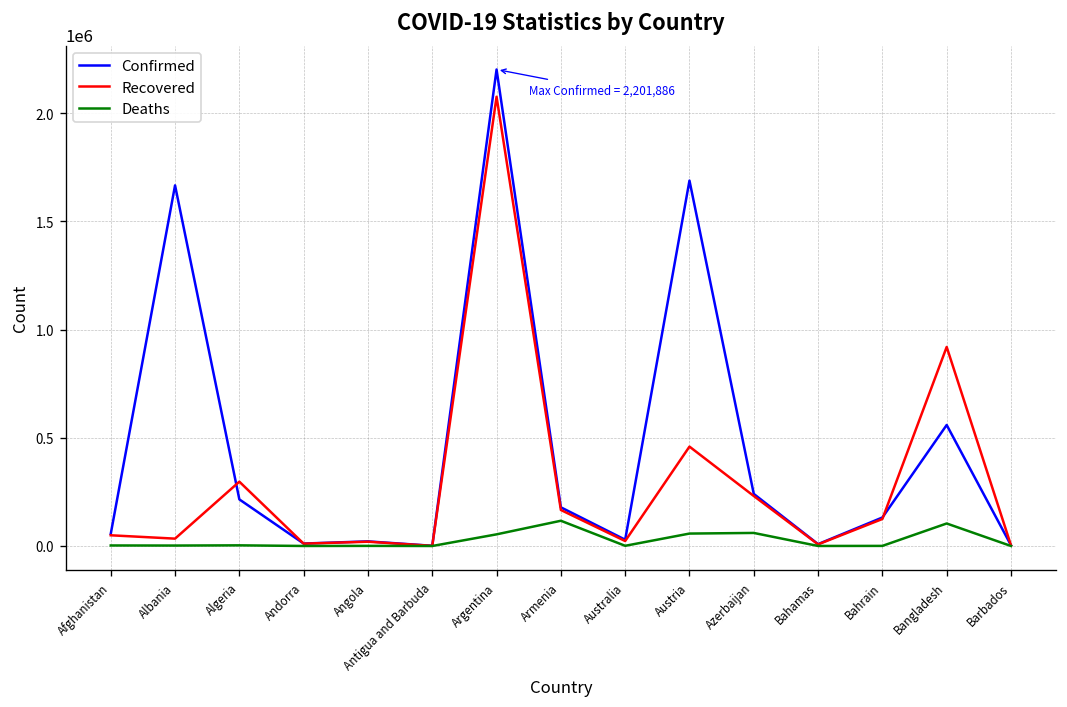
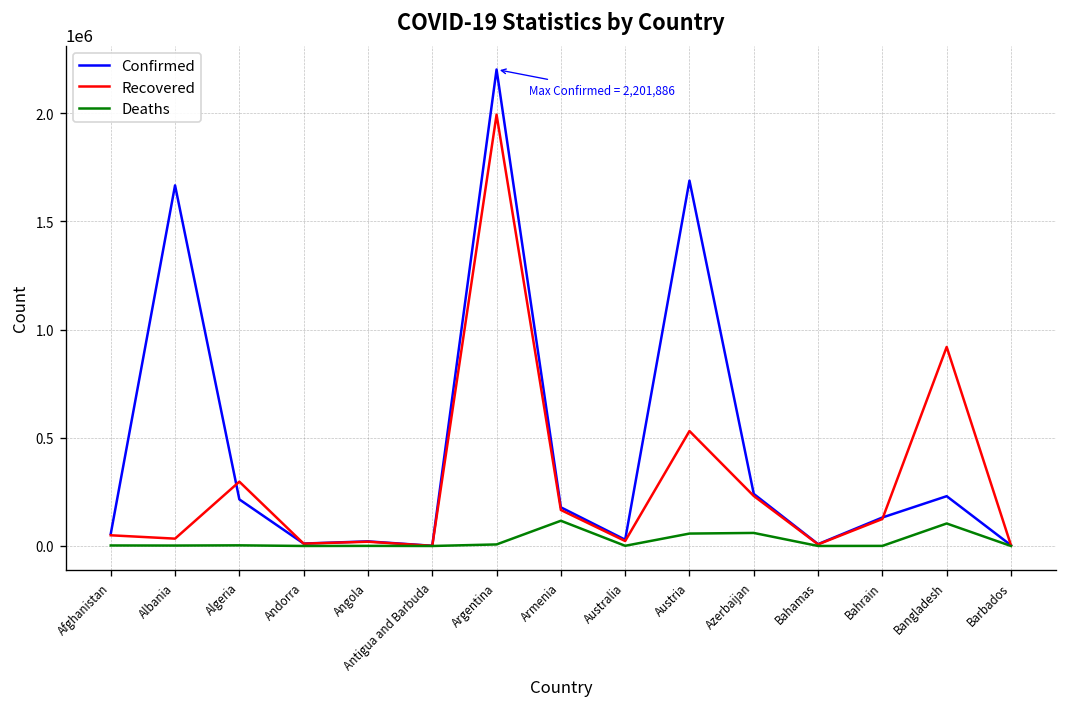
Recovered, Argentina: 2080000 -> 1990000
Deaths, Argentina: 50000 -> 10000
Recovered, Austria: 460000 -> 530000
Confirmed, Bangladesh: 560000 -> 230000
